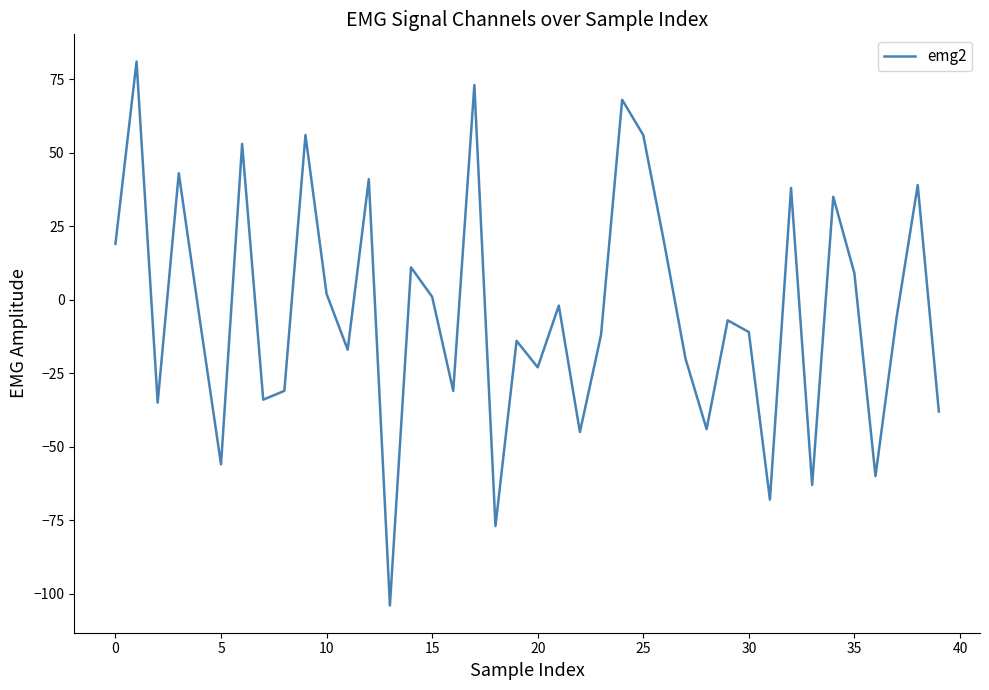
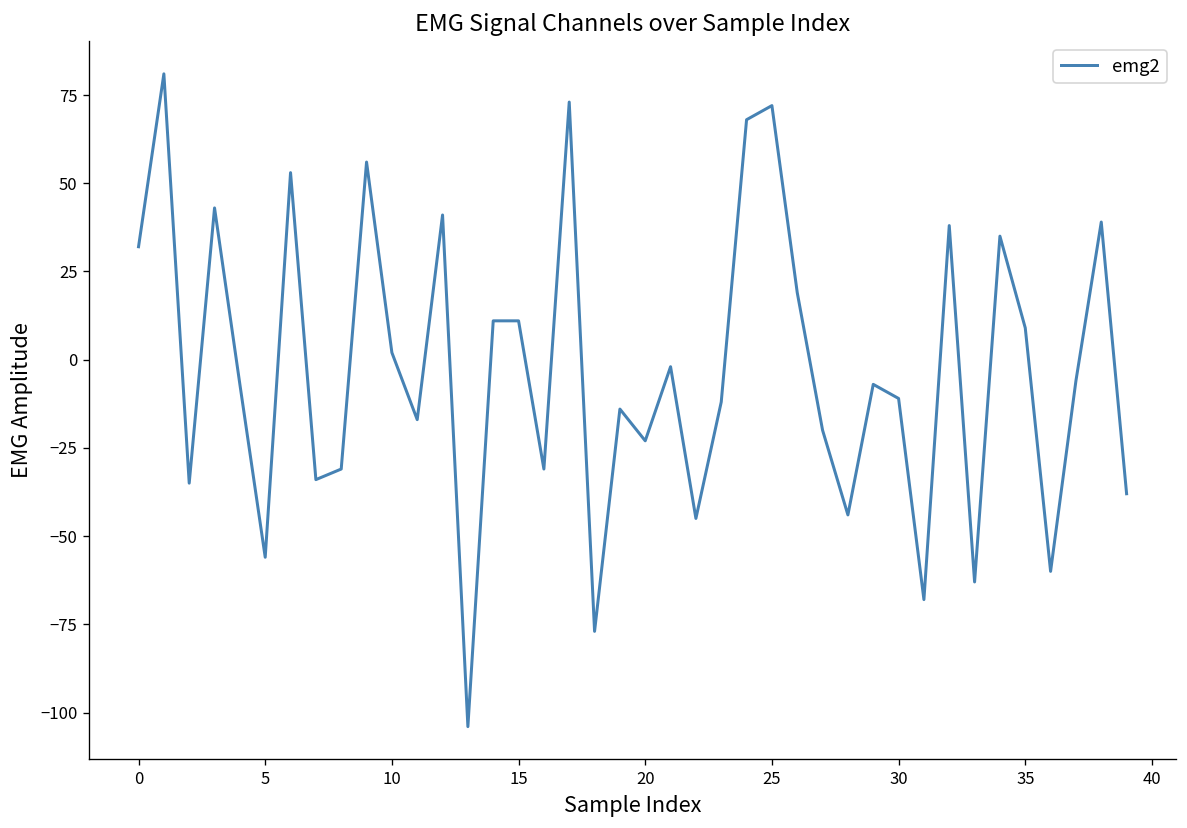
0: 19 -> 32
15: 1 -> 11
25: 56 -> 72
